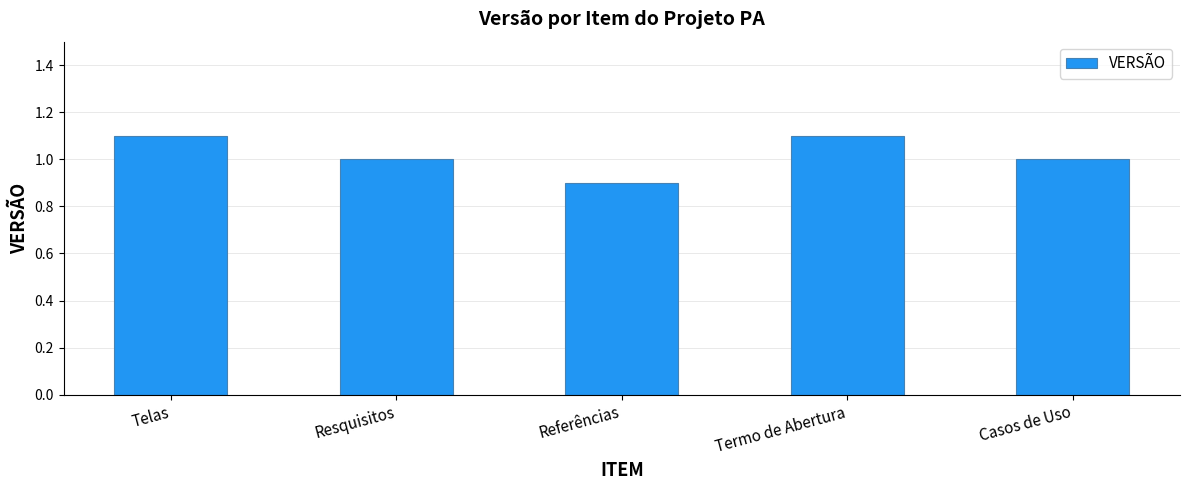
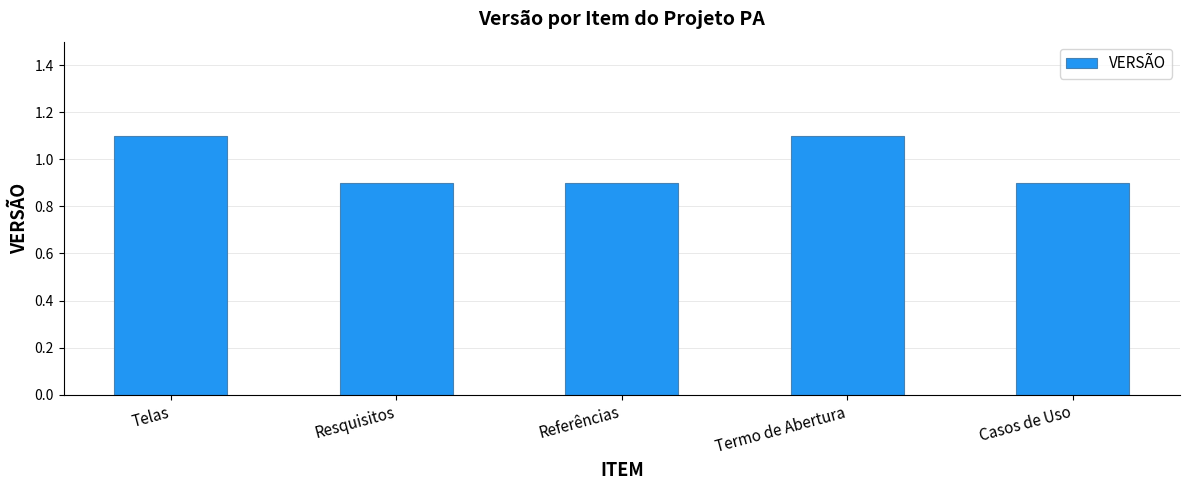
Resquisitos: 1.0 -> 0.9
Casos de Uso: 1.0 -> 0.9
